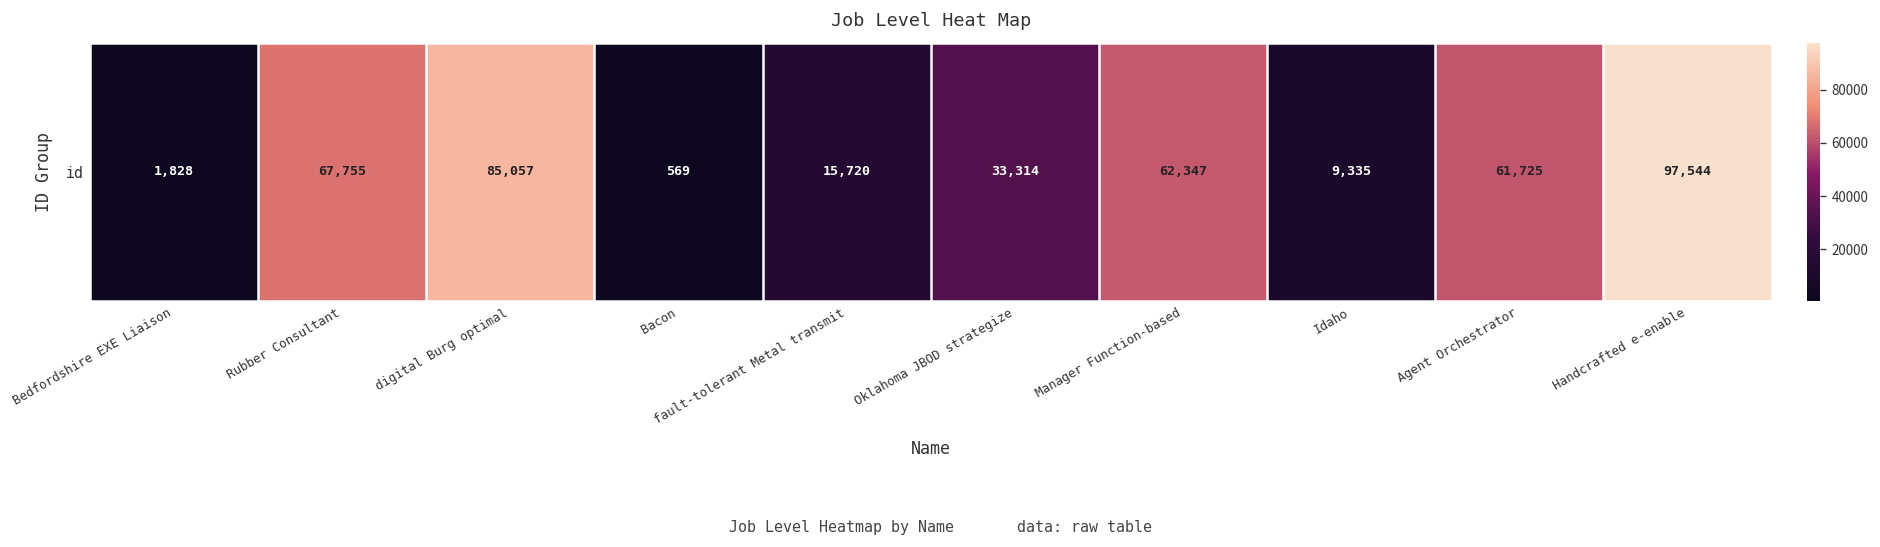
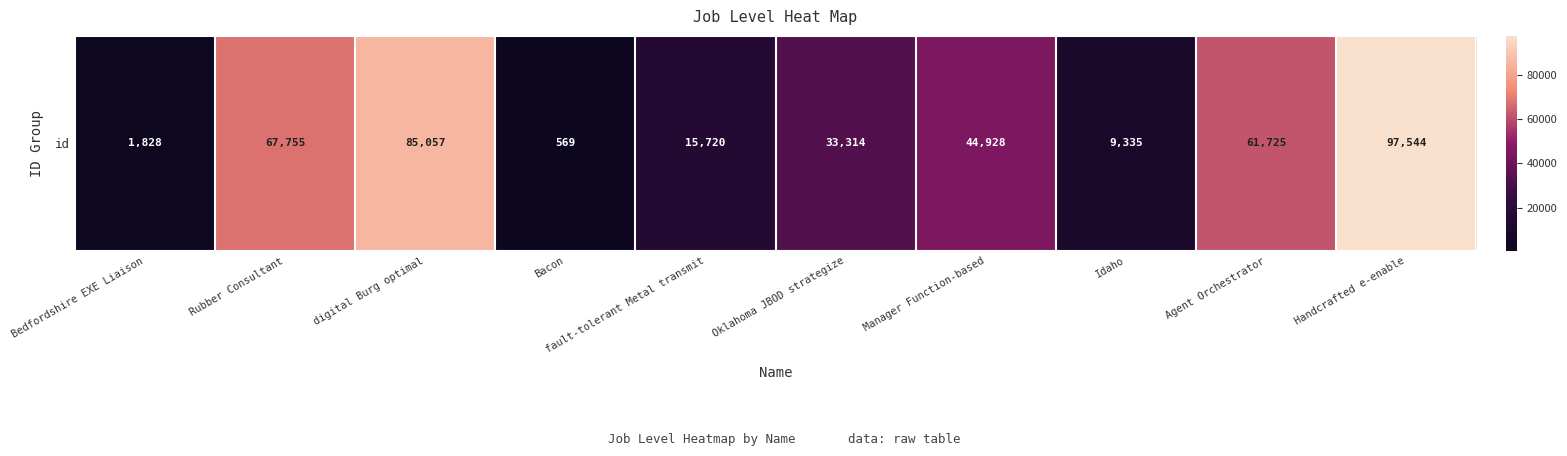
id, Manager Function-based: 62,347 -> 44,928
